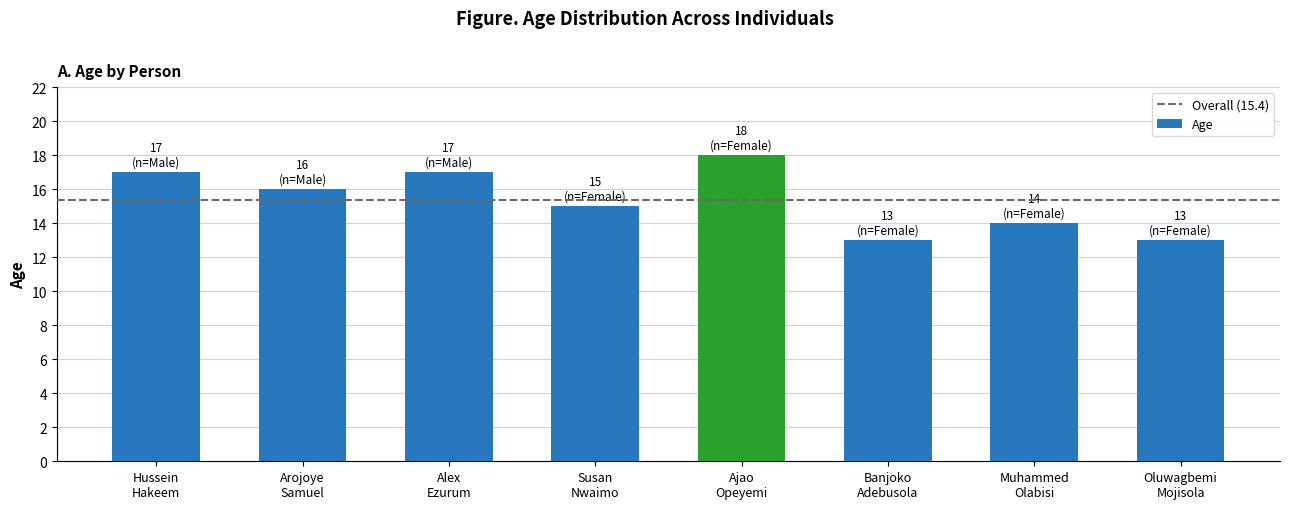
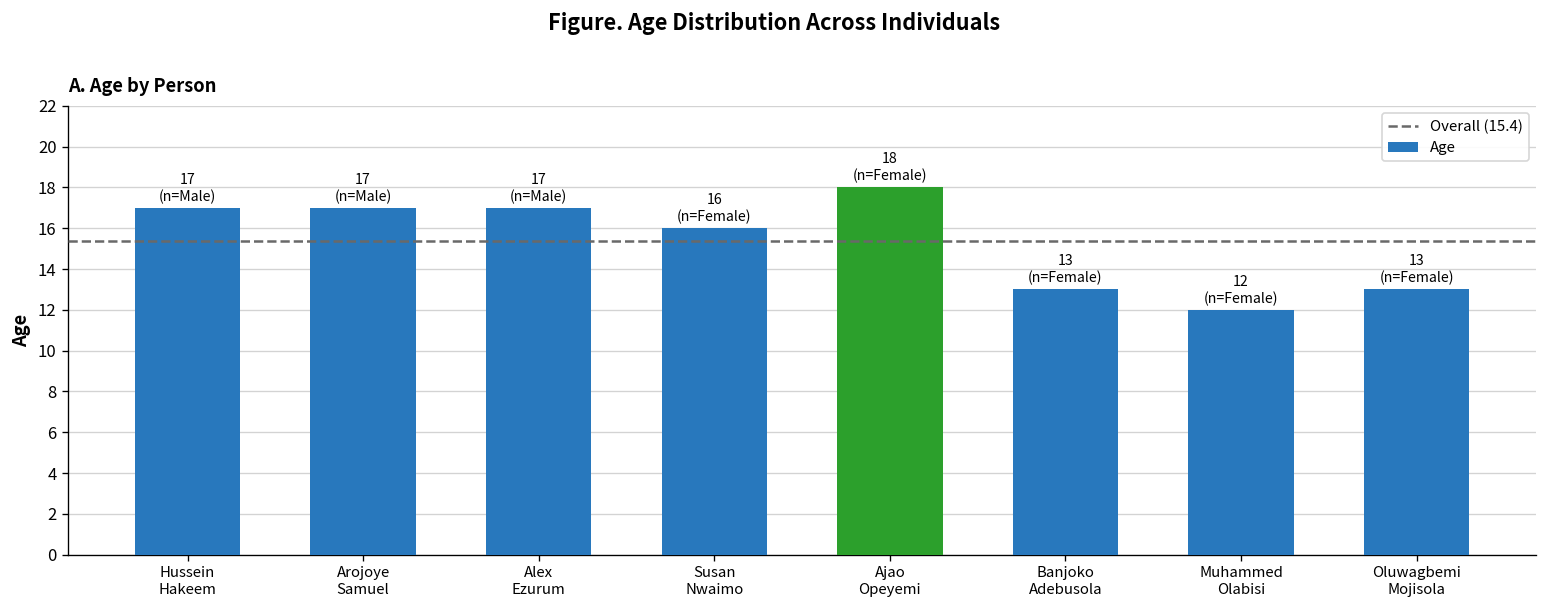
Arojoye Samuel: 16 -> 17
Susan Nwaimo: 15 -> 16
Muhammed Olabisi: 14 -> 12
